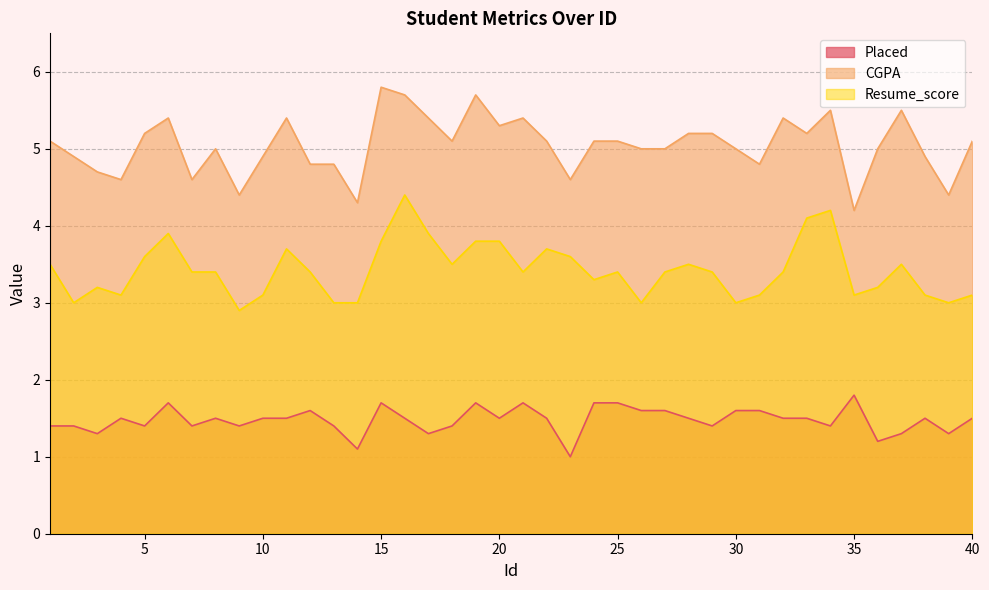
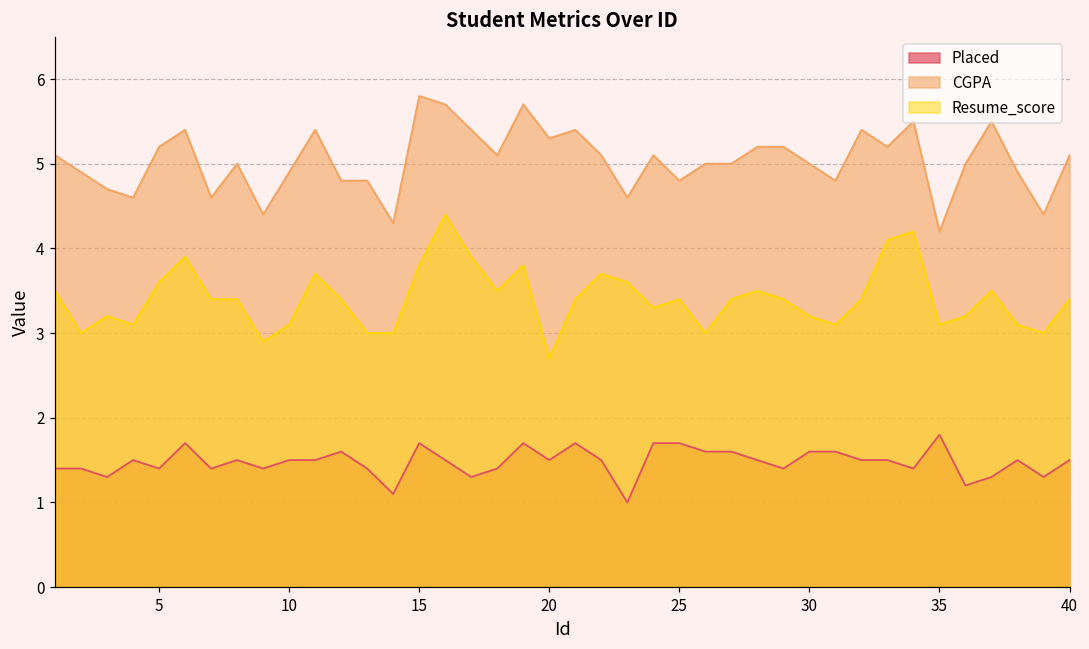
Resume_score, 20: 3.8 -> 2.7
CGPA, 25: 5.1 -> 4.8
Resume_score, 30: 3.0 -> 3.2
Resume_score, 40: 3.1 -> 3.4
